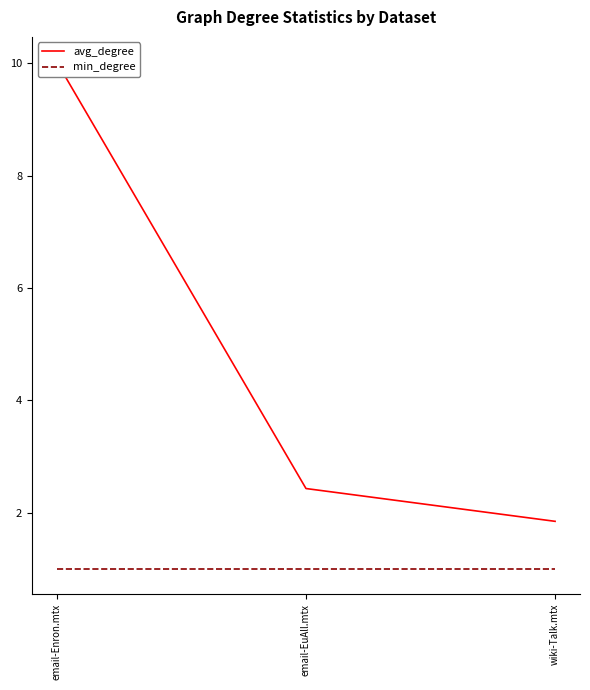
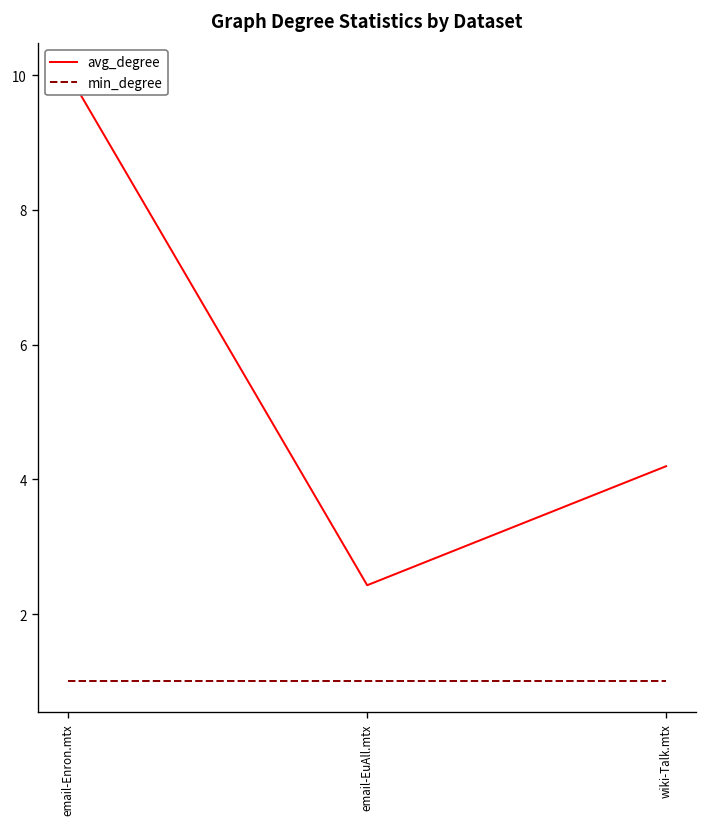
avg_degree, wiki-Talk.mtx: 1.8 -> 4.2
